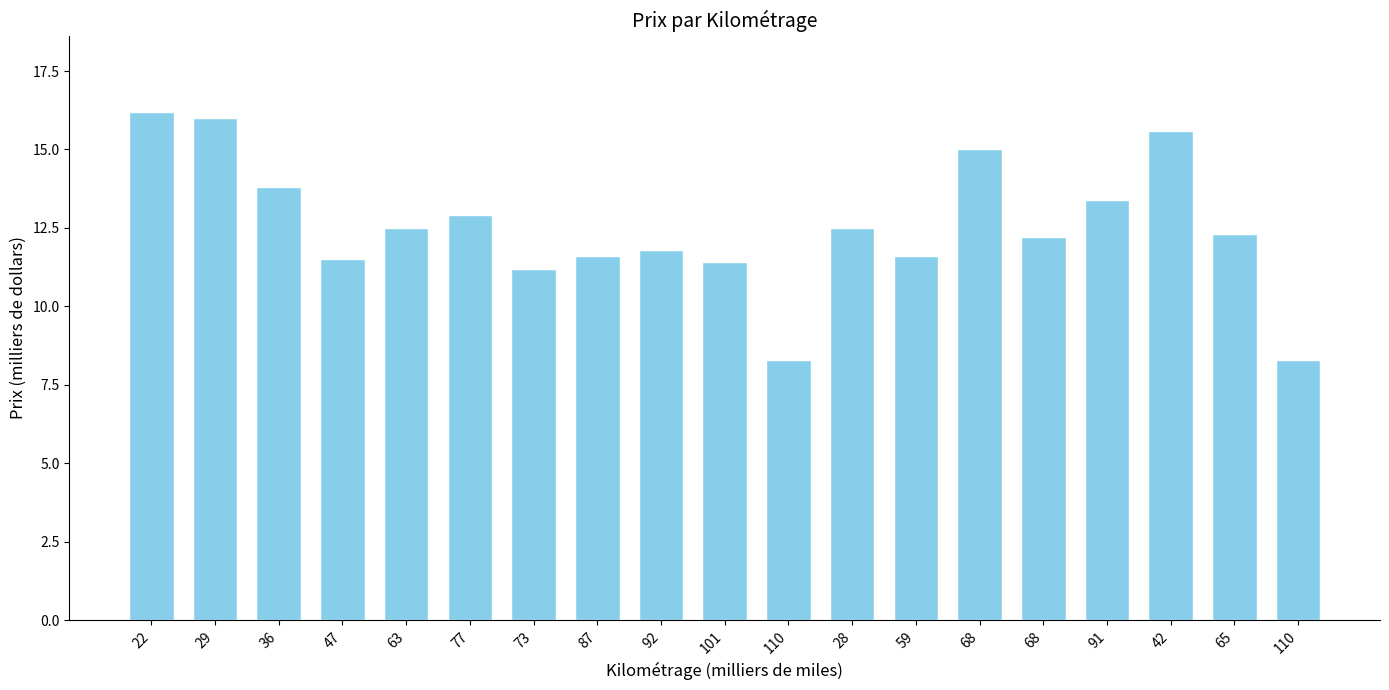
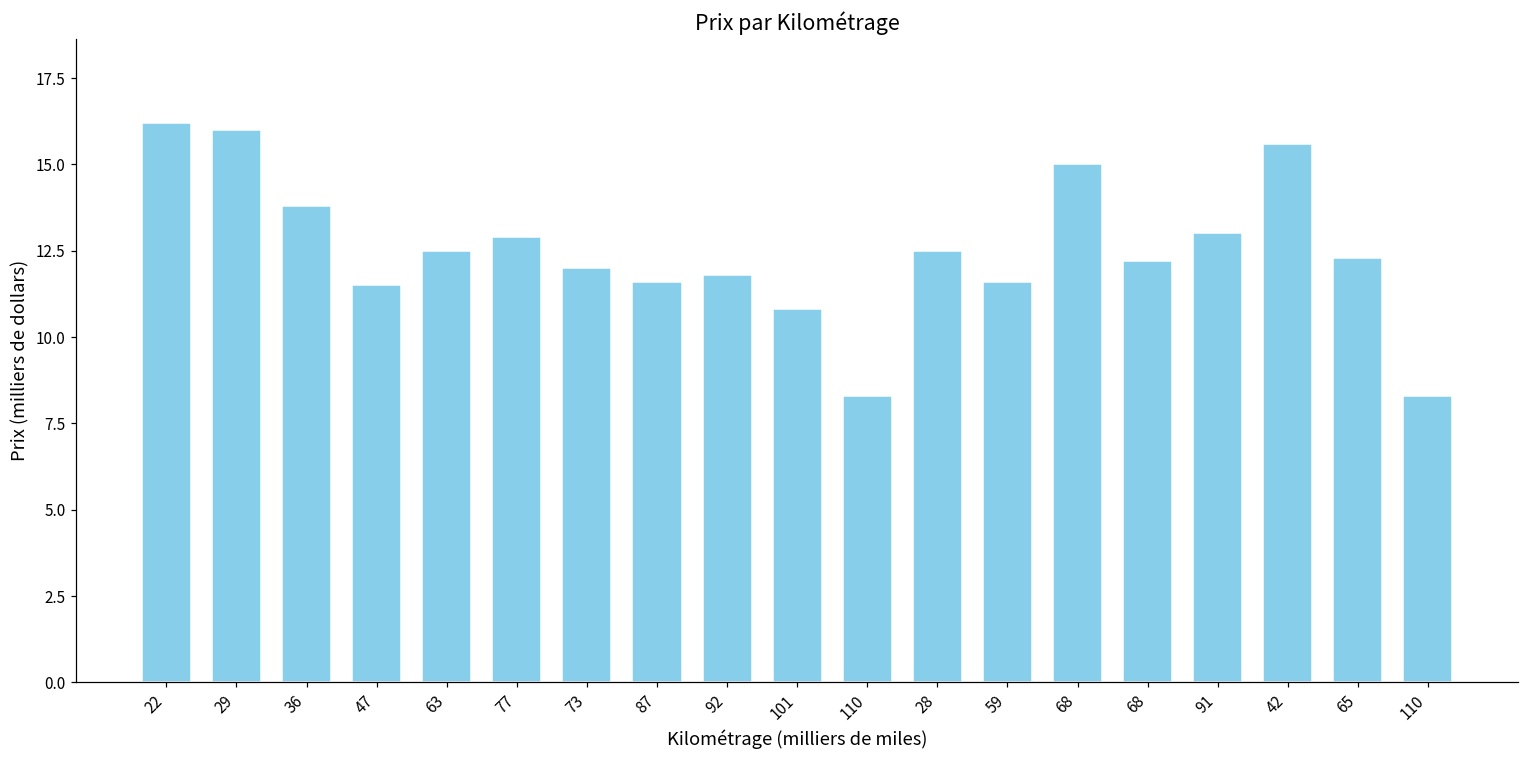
73: 11.2 -> 12.0
101: 11.4 -> 10.8
91: 13.4 -> 13.0
